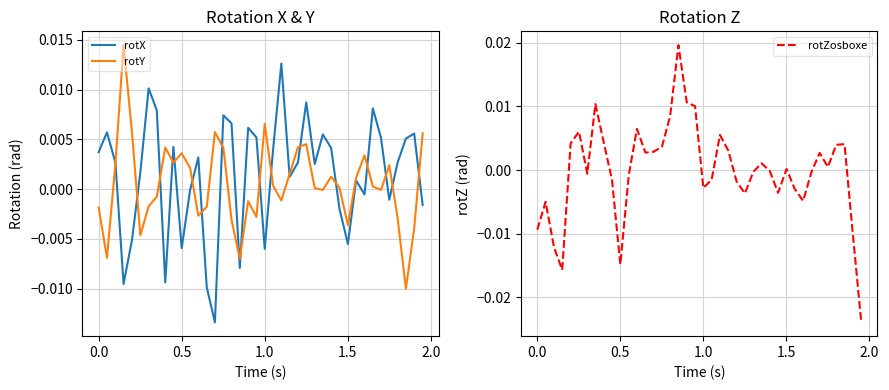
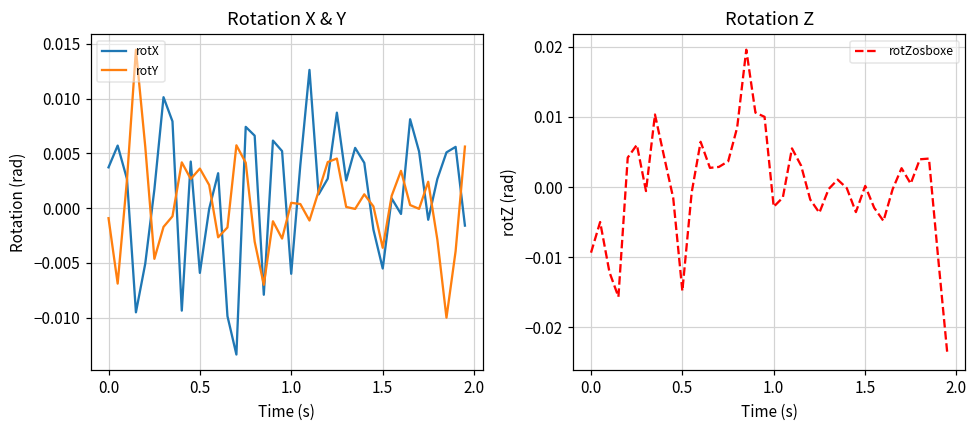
Rotation X & Y, rotY, 0.0: -0.002 -> -0.001
Rotation X & Y, rotY, 1.0: 0.007 -> 0.000
